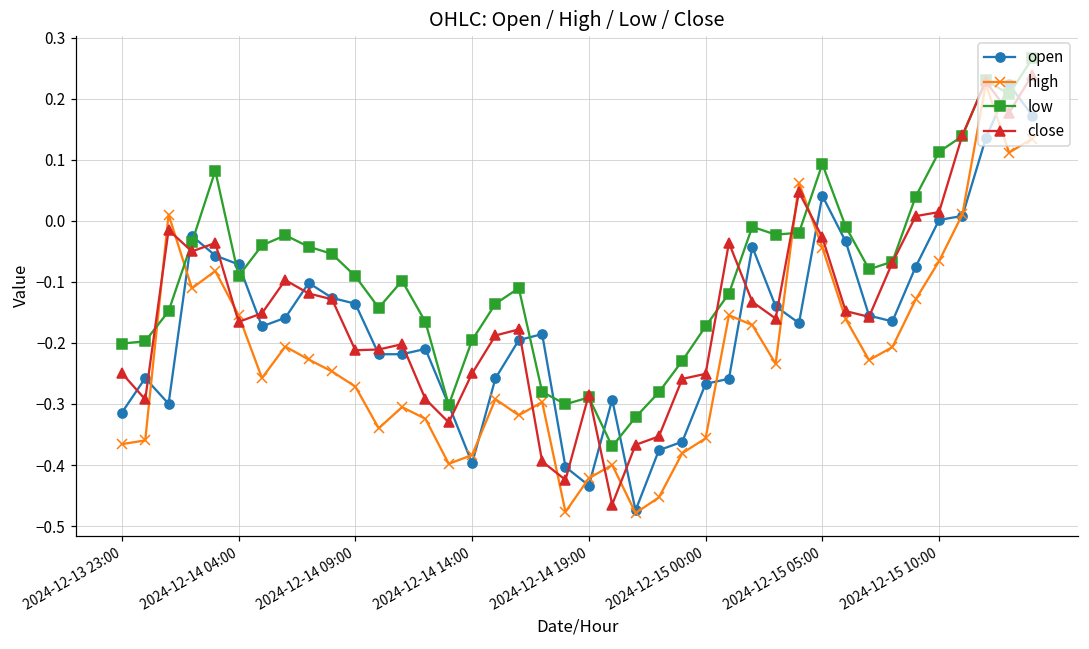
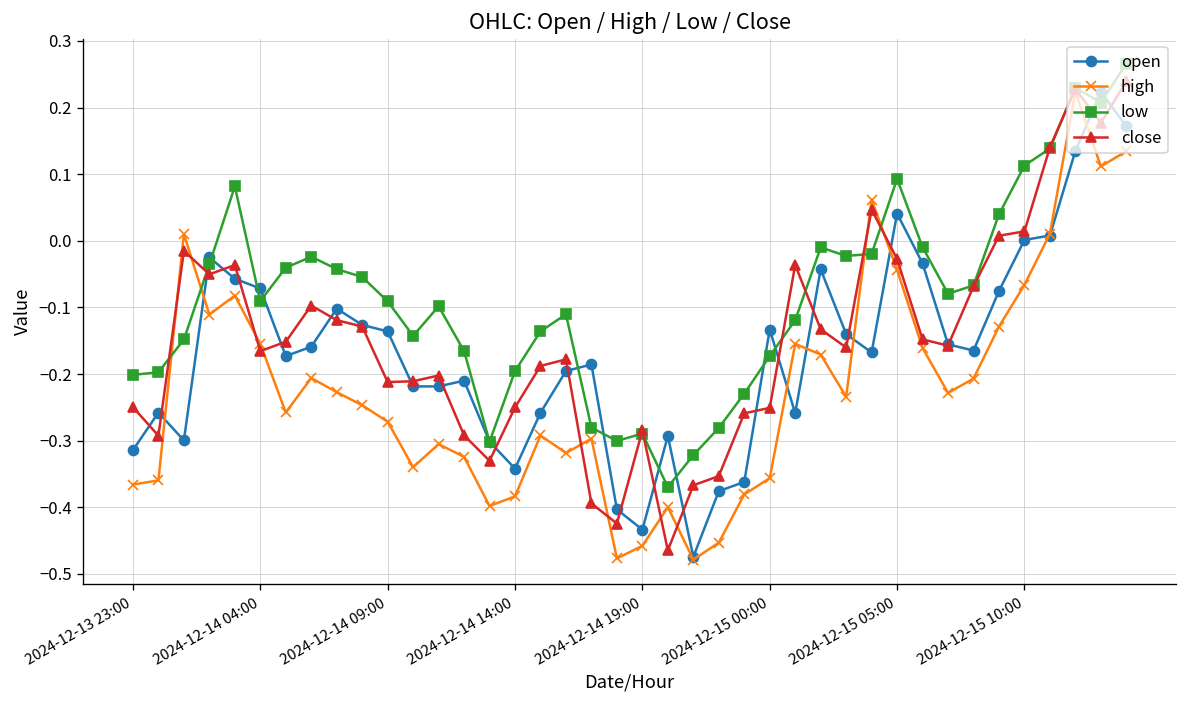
open, 2024-12-14 14:00: -0.40 -> -0.34
high, 2024-12-14 19:00: -0.42 -> -0.46
open, 2024-12-15 00:00: -0.27 -> -0.13
